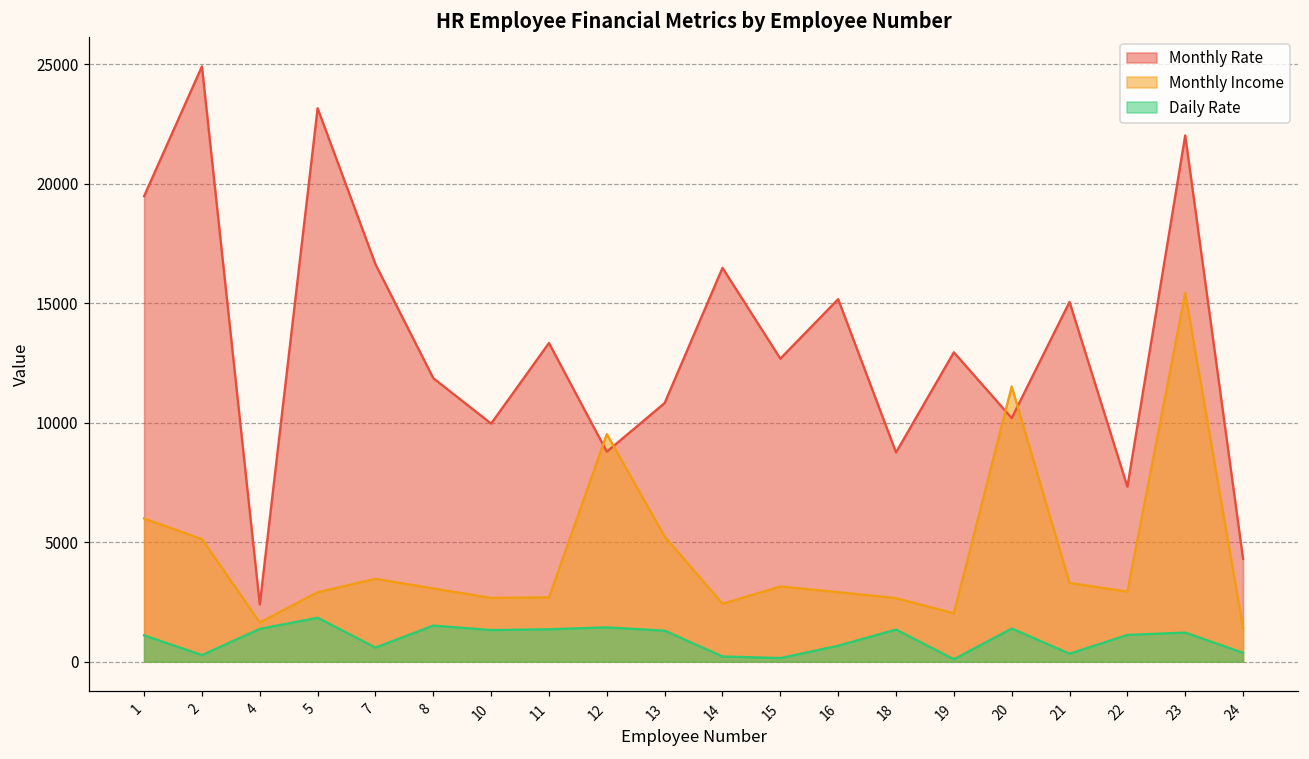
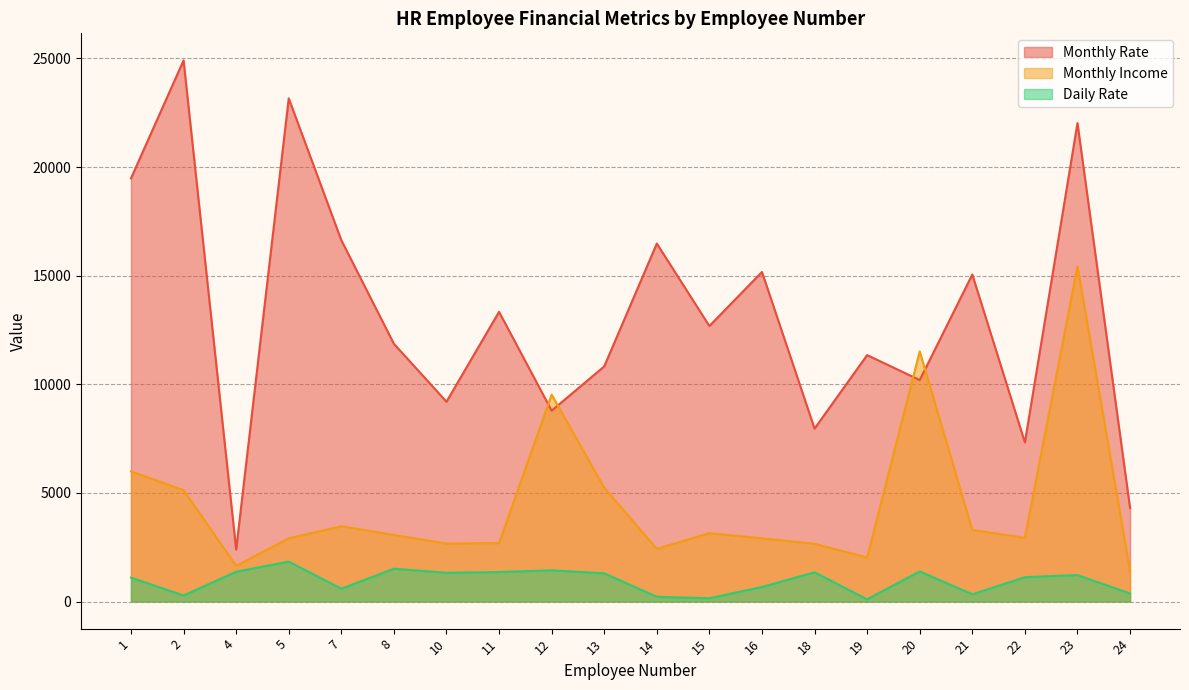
Monthly Rate, 10: 10000 -> 9200
Monthly Rate, 18: 8800 -> 8000
Monthly Rate, 19: 12900 -> 11300
